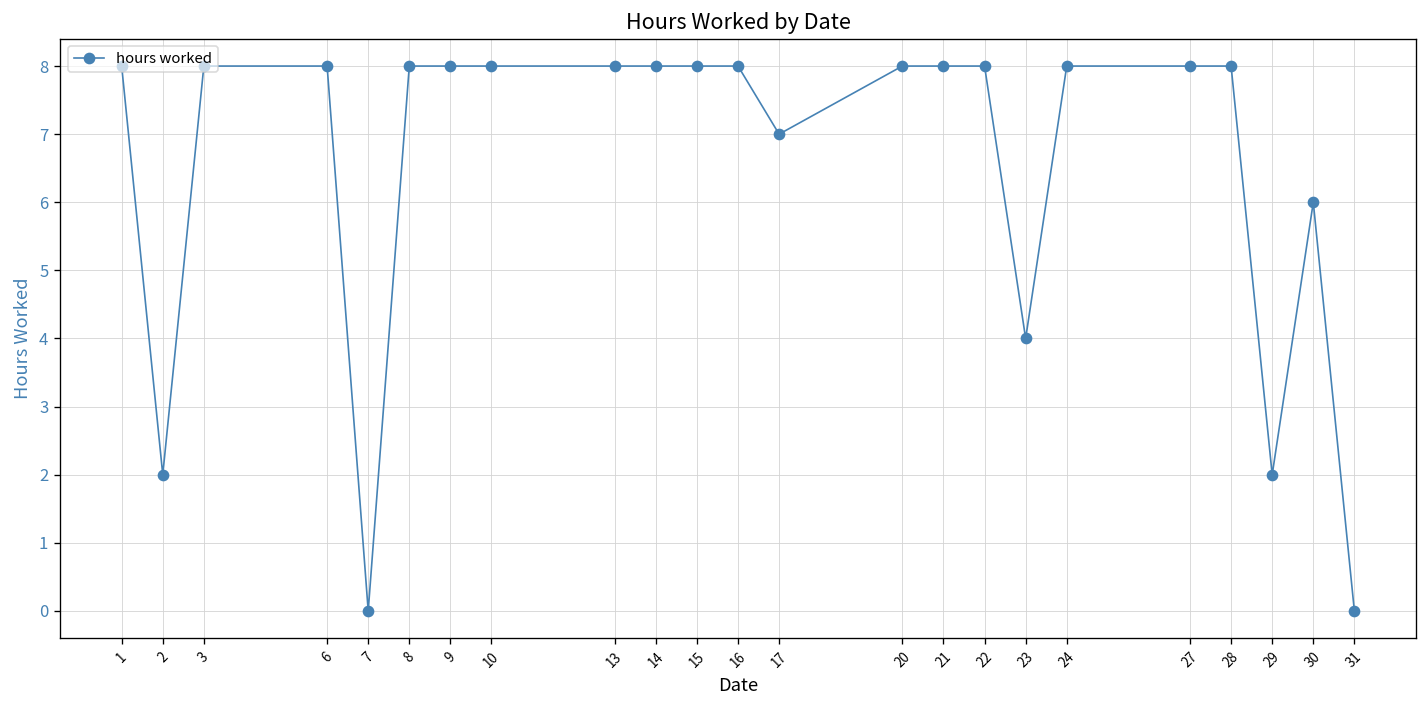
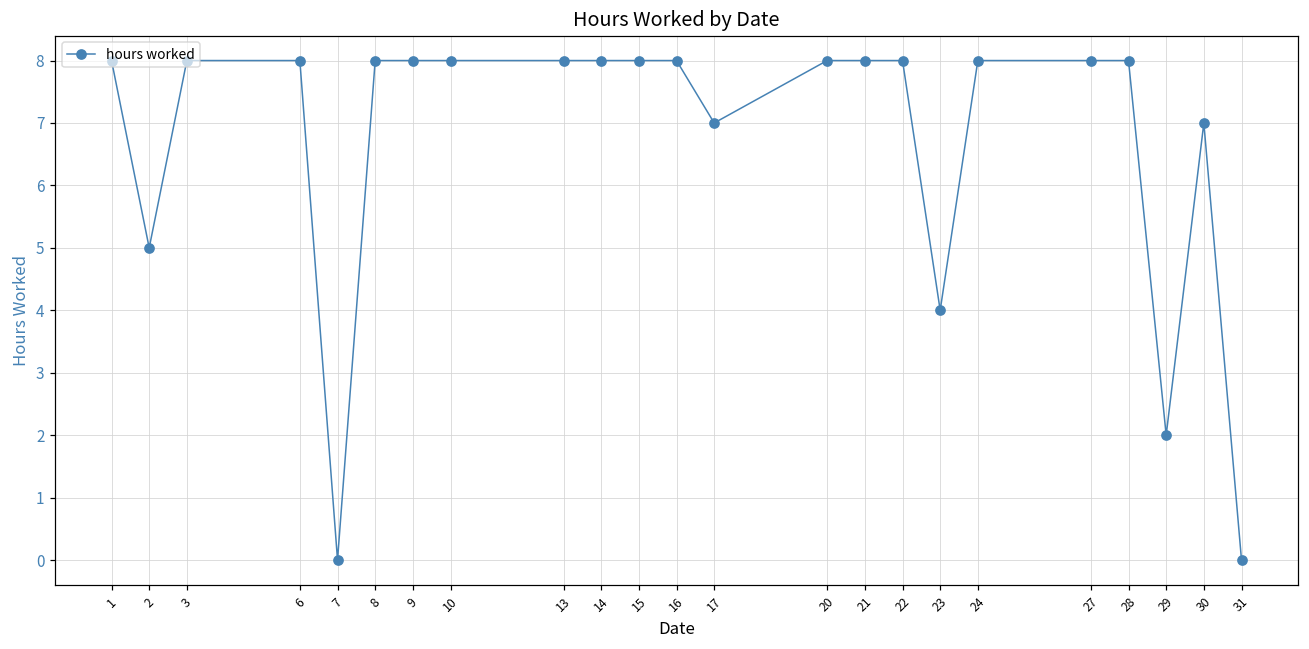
2: 2 -> 5
30: 6 -> 7
